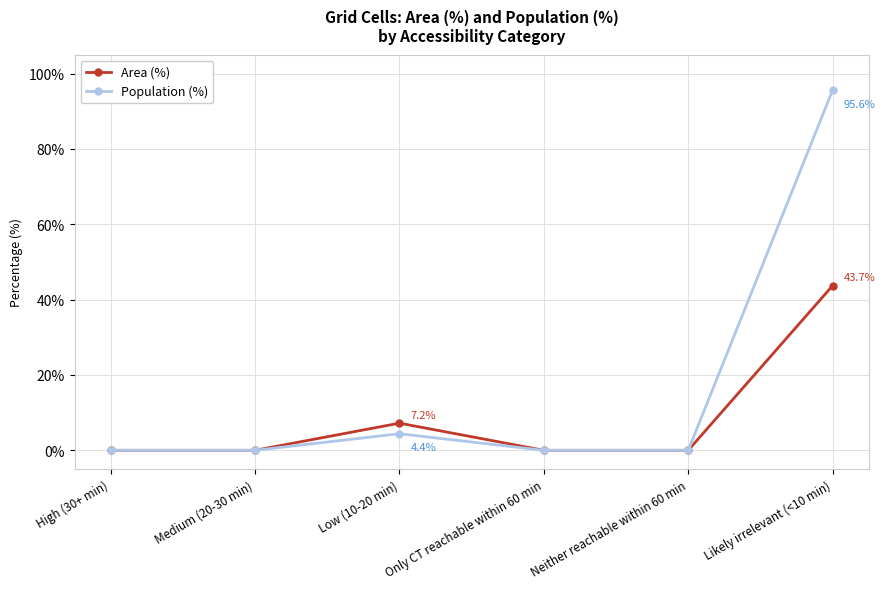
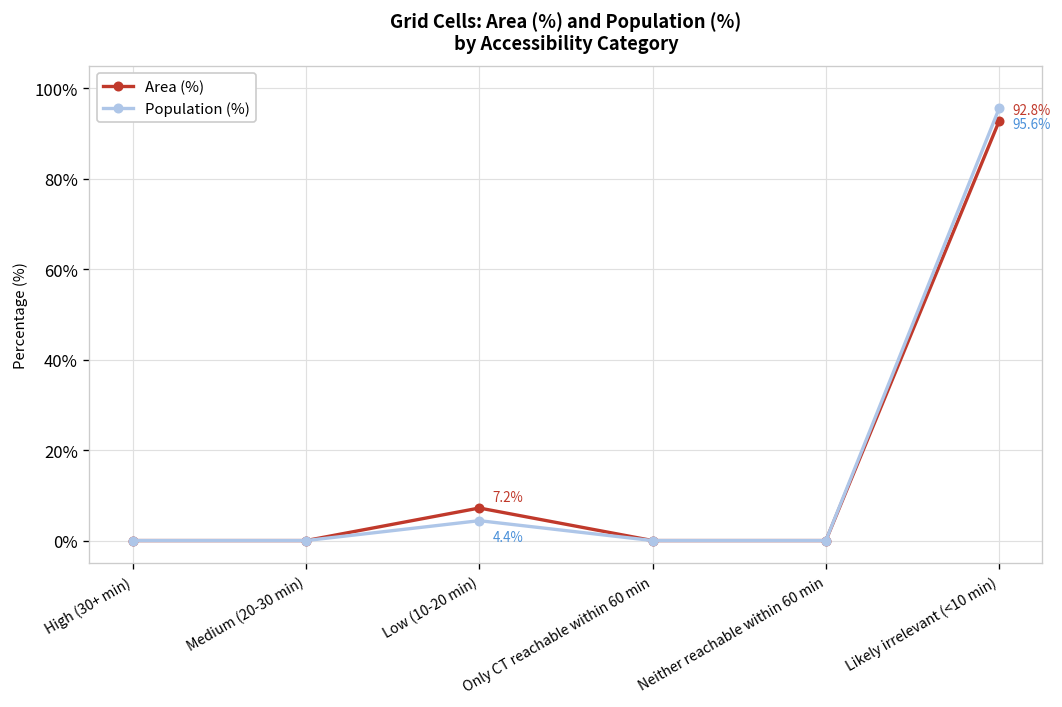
Area (%), Likely irrelevant (<10 min): 43.7% -> 92.8%
